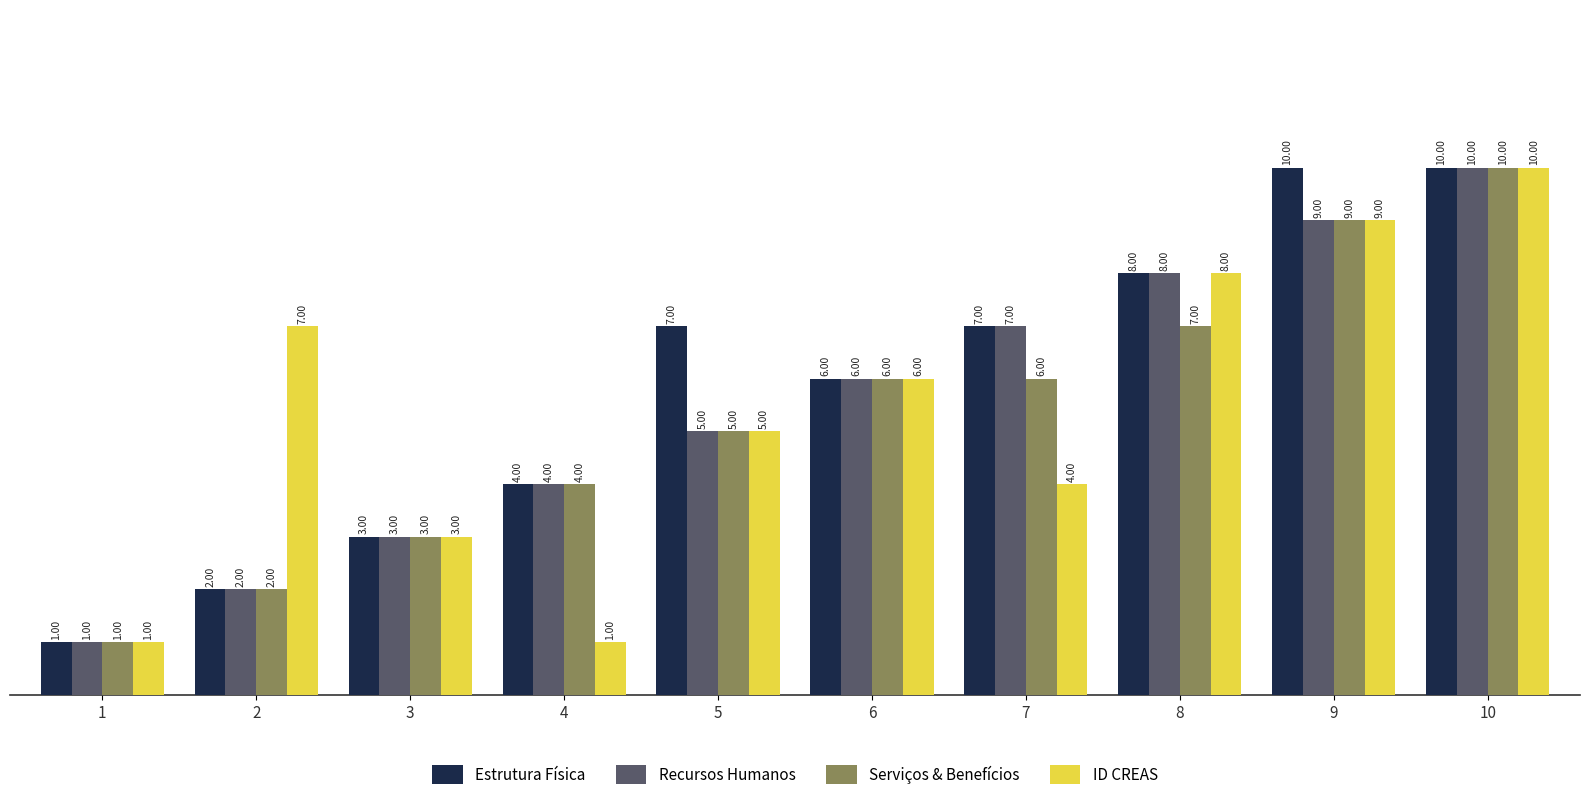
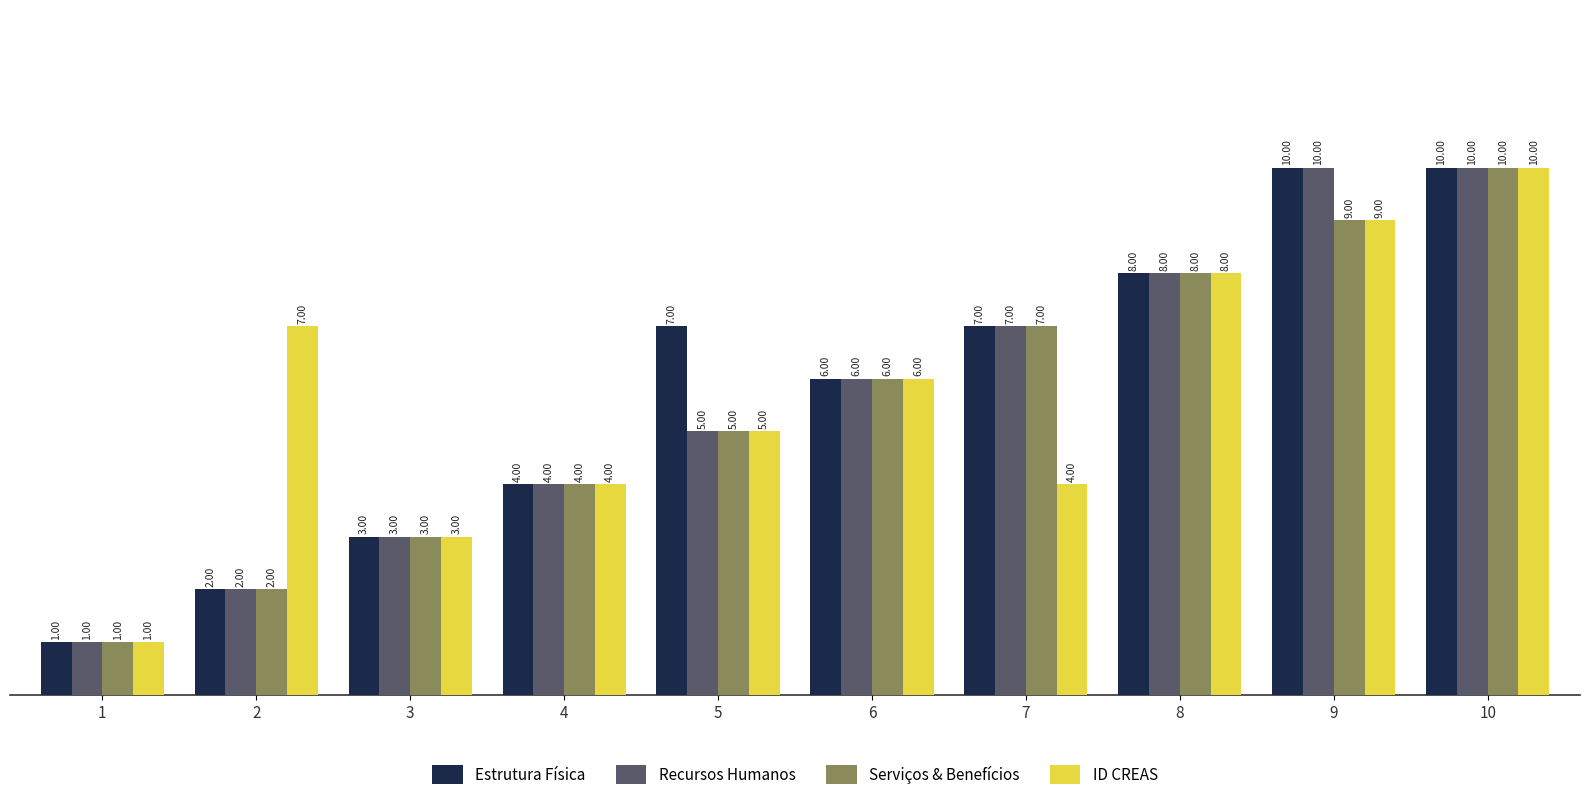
ID CREAS, 4: 1.00 -> 4.00
Serviços & Benefícios, 7: 6.00 -> 7.00
Serviços & Benefícios, 8: 7.00 -> 8.00
Recursos Humanos, 9: 9.00 -> 10.00
